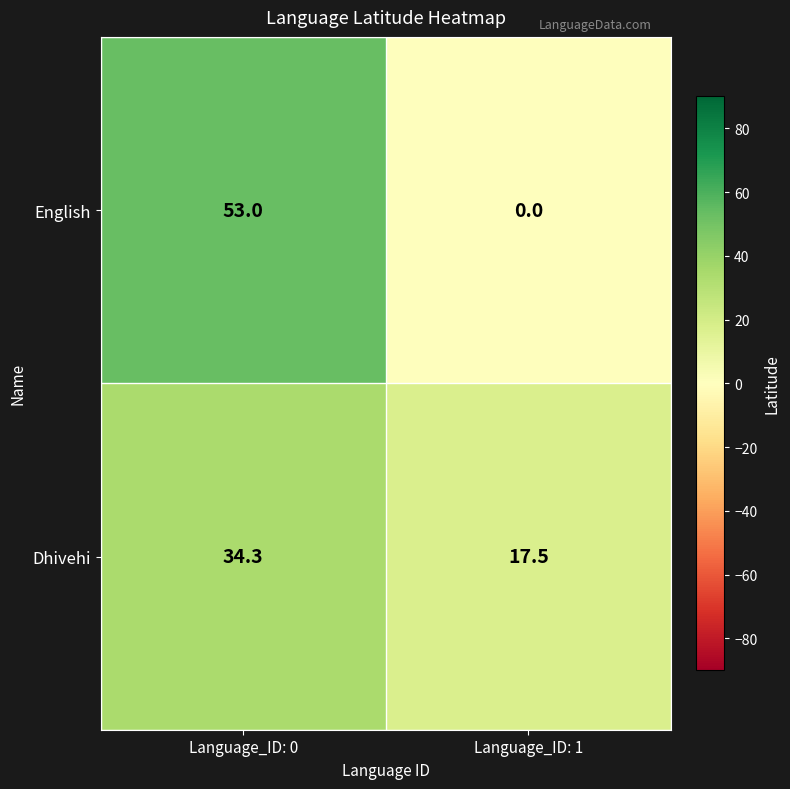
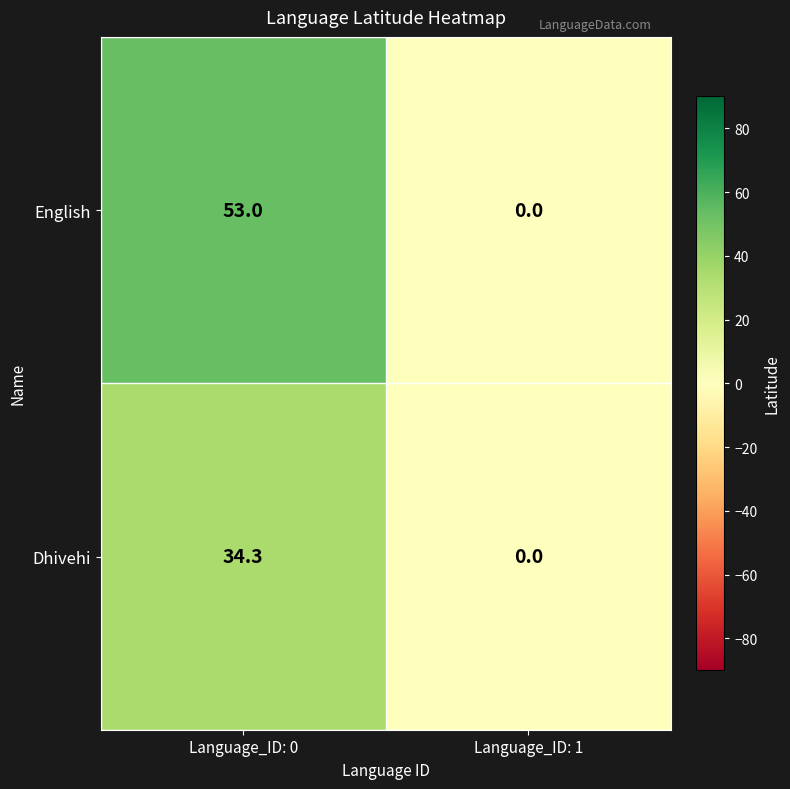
Dhivehi, Language_ID: 1: 17.5 -> 0.0
